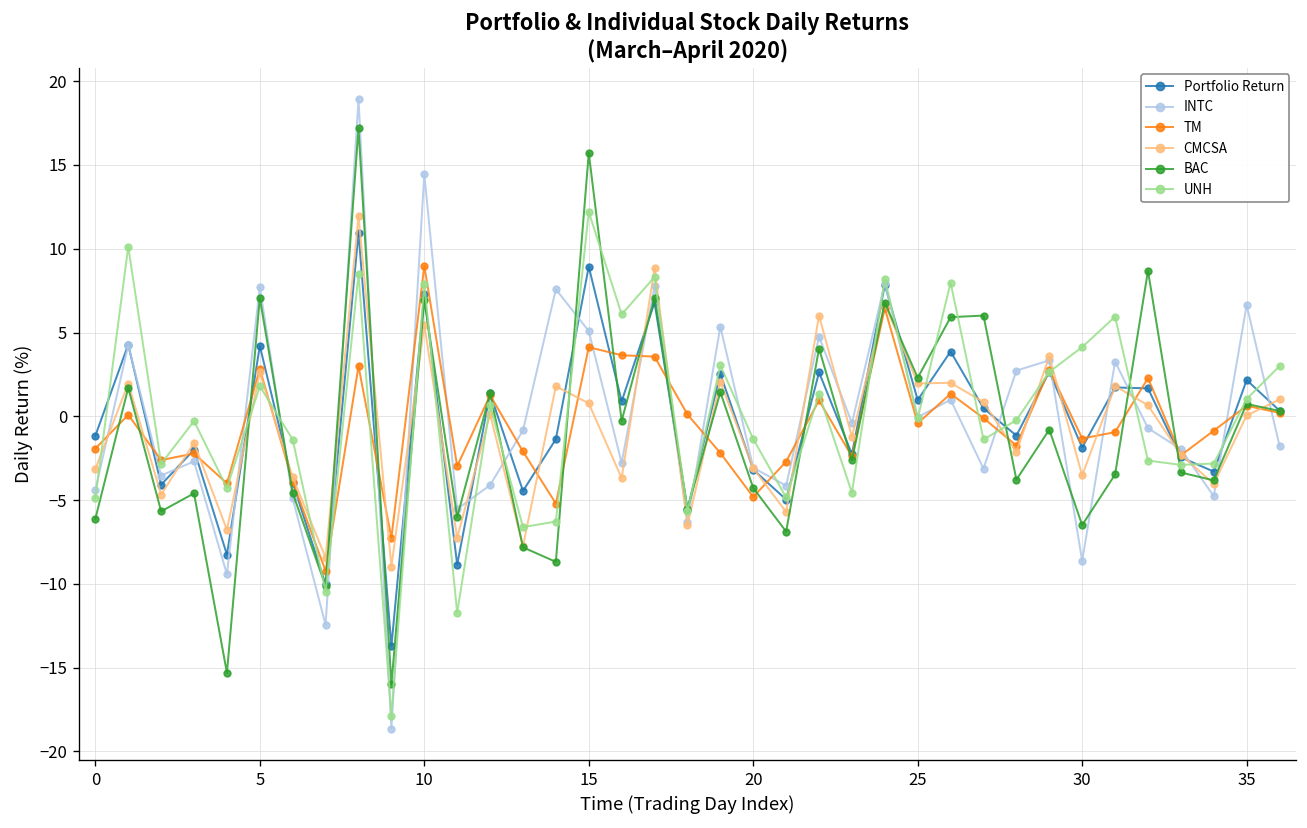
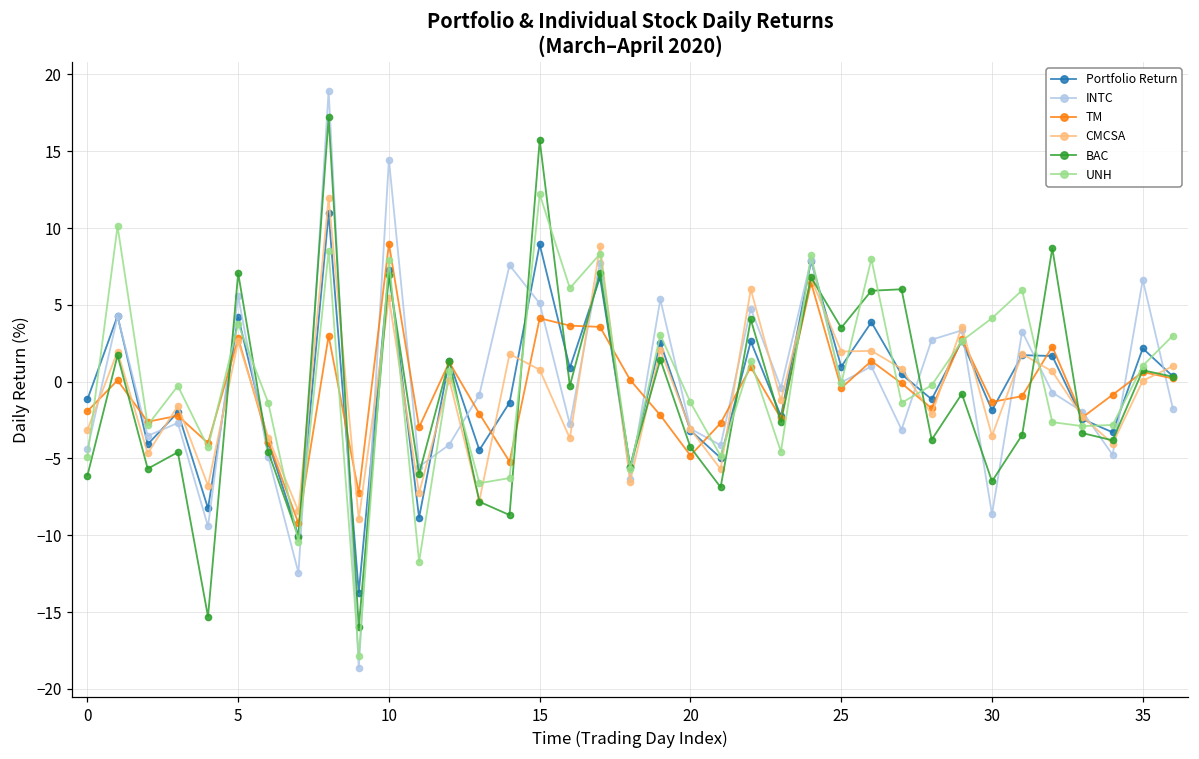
INTC, 5: 7.7 -> 5.6
UNH, 5: 1.8 -> 3.8
BAC, 25: 2.3 -> 3.5
